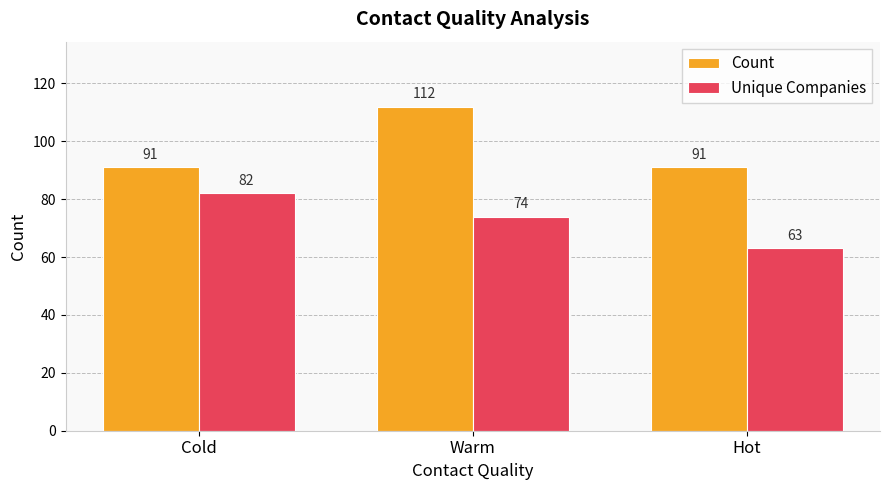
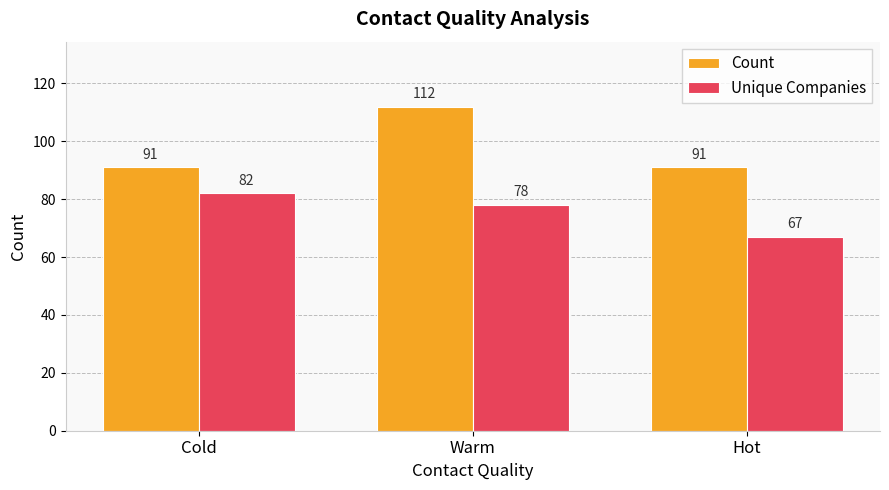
Unique Companies, Warm: 74 -> 78
Unique Companies, Hot: 63 -> 67
